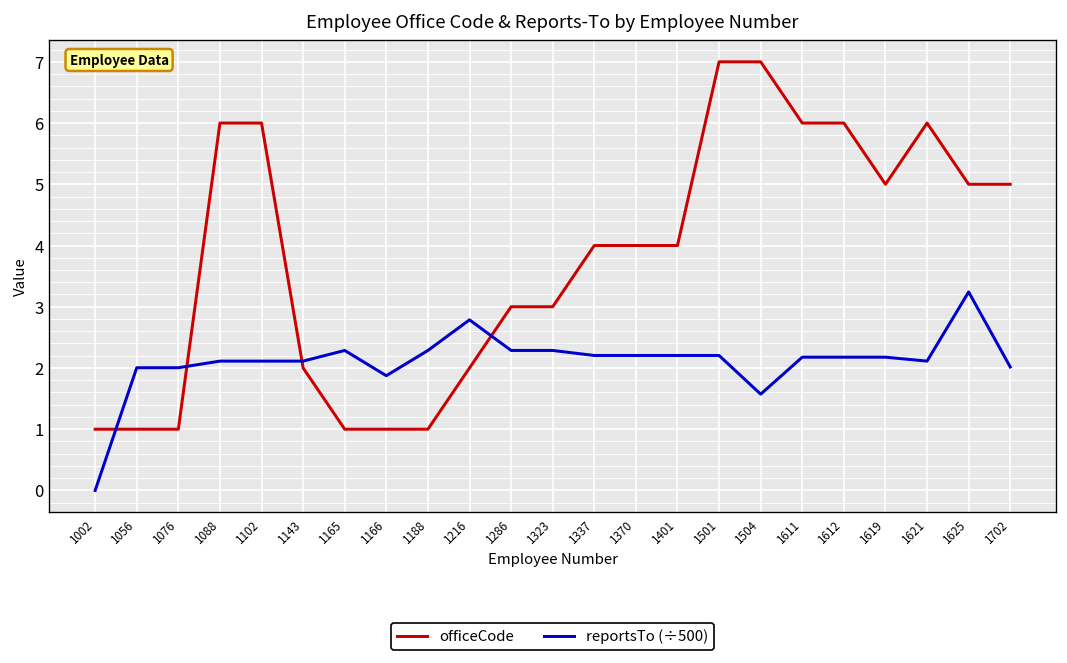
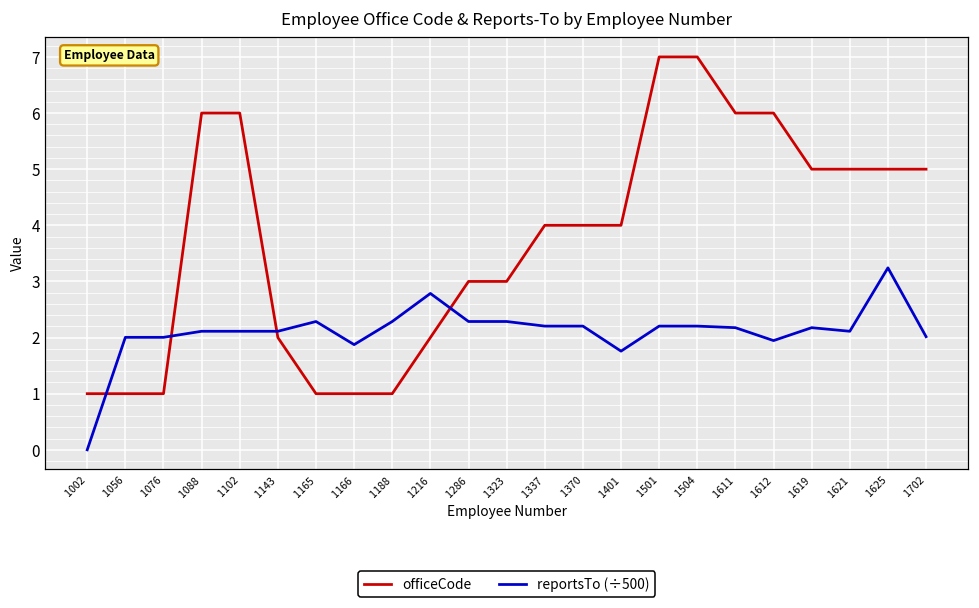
reportsTo (÷500), 1401: 2.2 -> 1.8
reportsTo (÷500), 1504: 1.6 -> 2.2
reportsTo (÷500), 1612: 2.2 -> 1.9
officeCode, 1621: 6 -> 5
